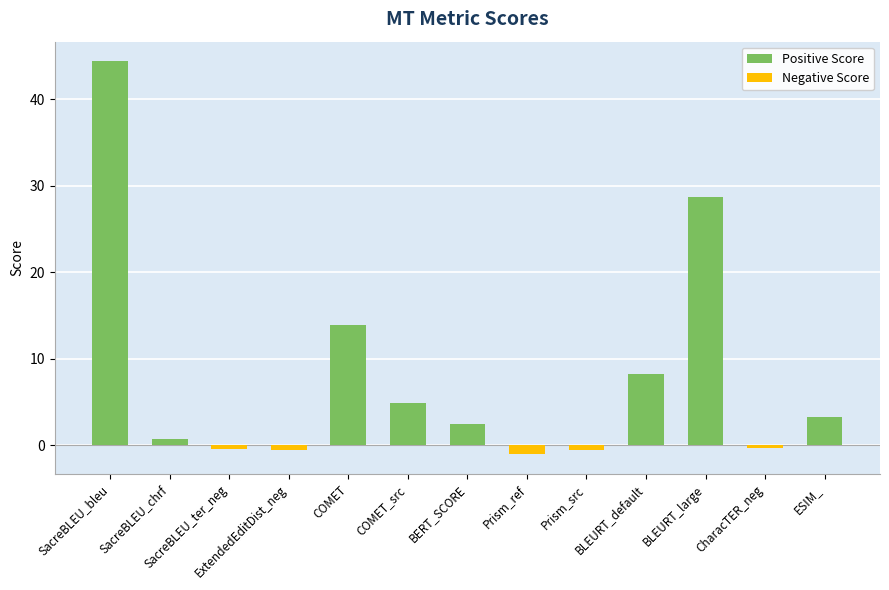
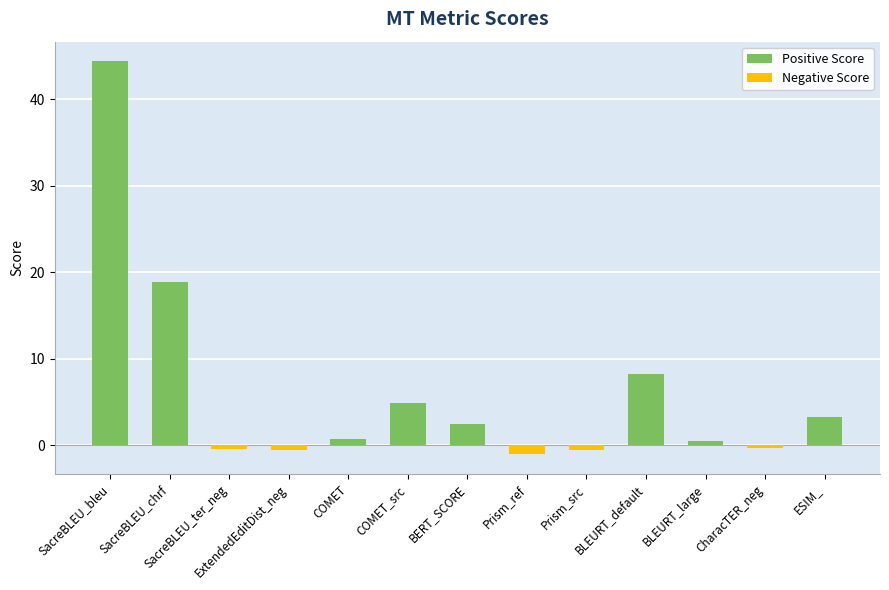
Positive Score, SacreBLEU_chrf: 1 -> 19
Positive Score, COMET: 14 -> 1
Positive Score, BLEURT_large: 29 -> 0
